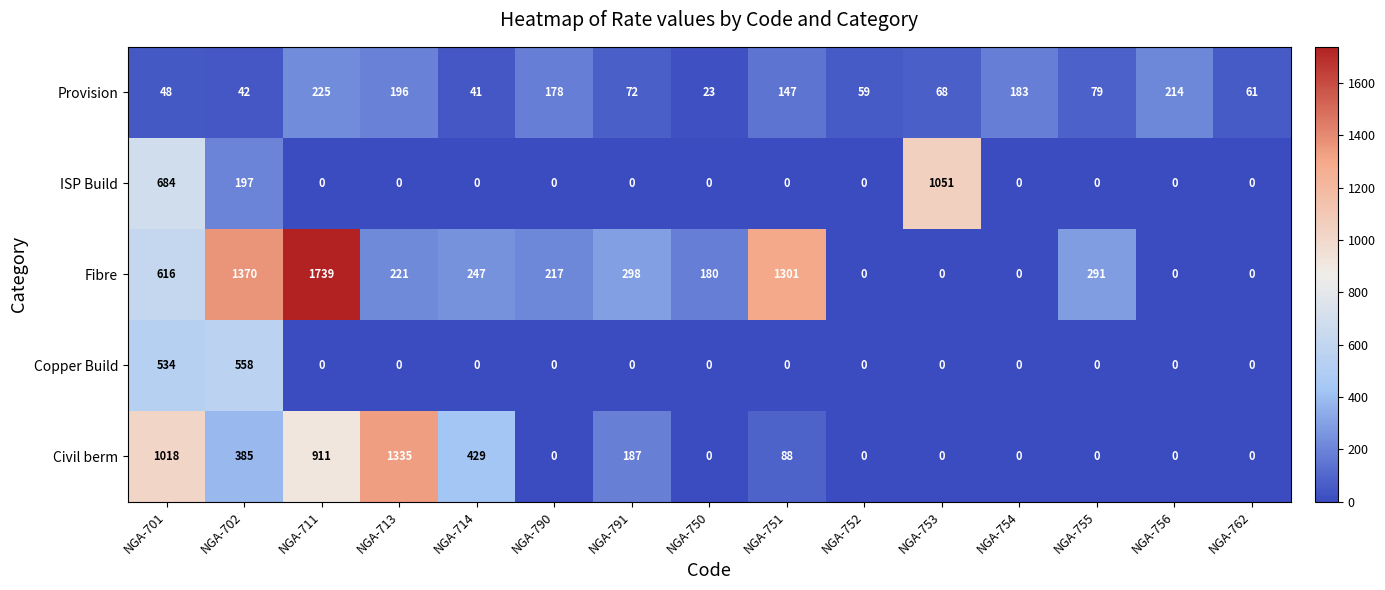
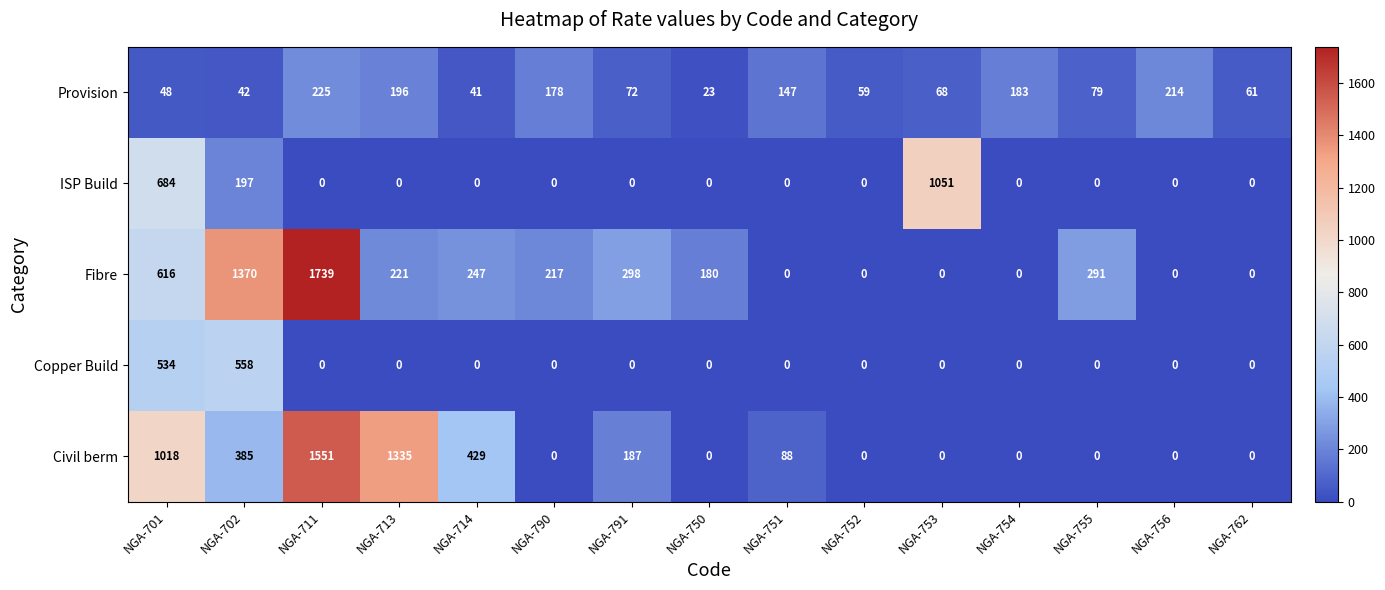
Fibre, NGA-751: 1301 -> 0
Civil berm, NGA-711: 911 -> 1551
